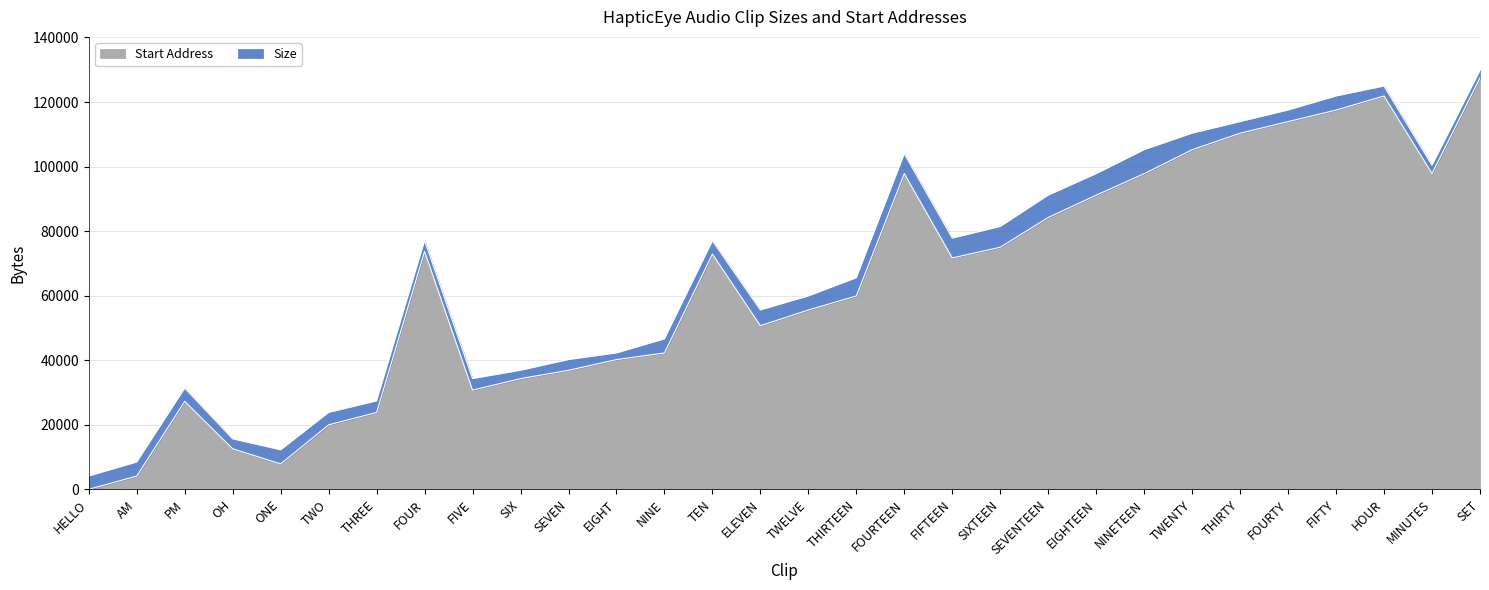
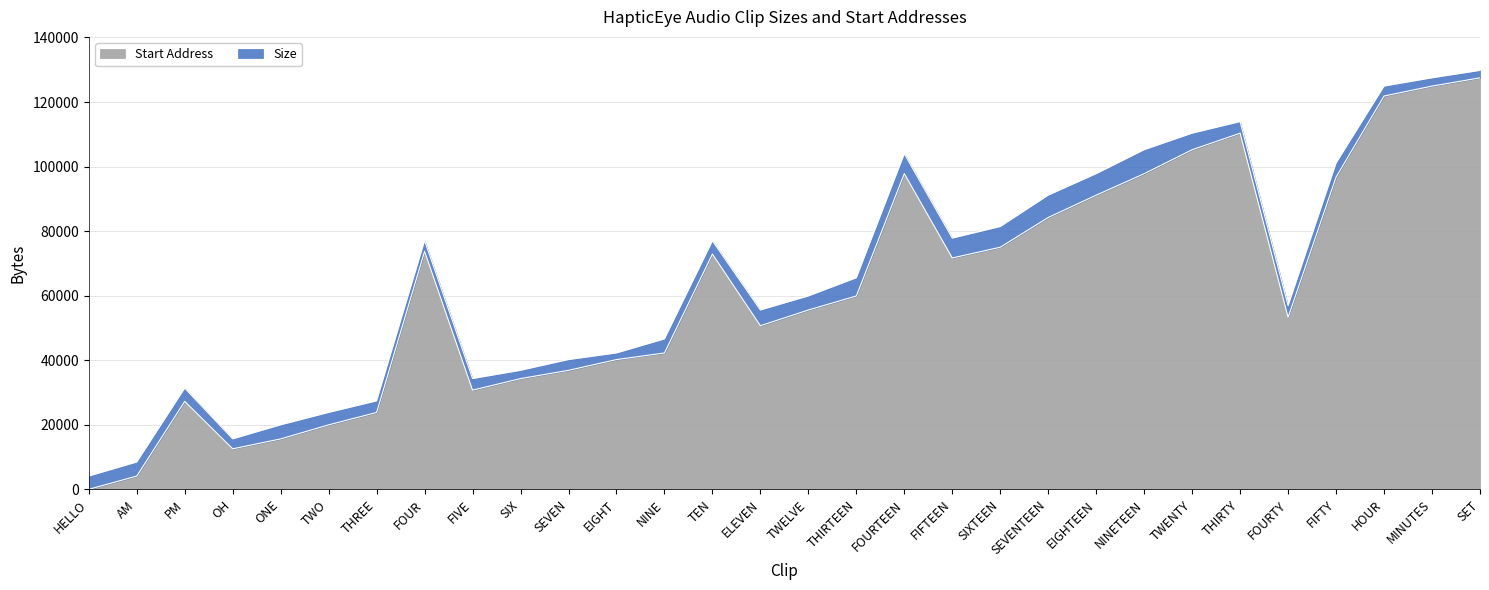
Start Address, ONE: 8000 -> 16000
Start Address, FOURTY: 114000 -> 53000
Start Address, FIFTY: 118000 -> 97000
Start Address, MINUTES: 98000 -> 125000
